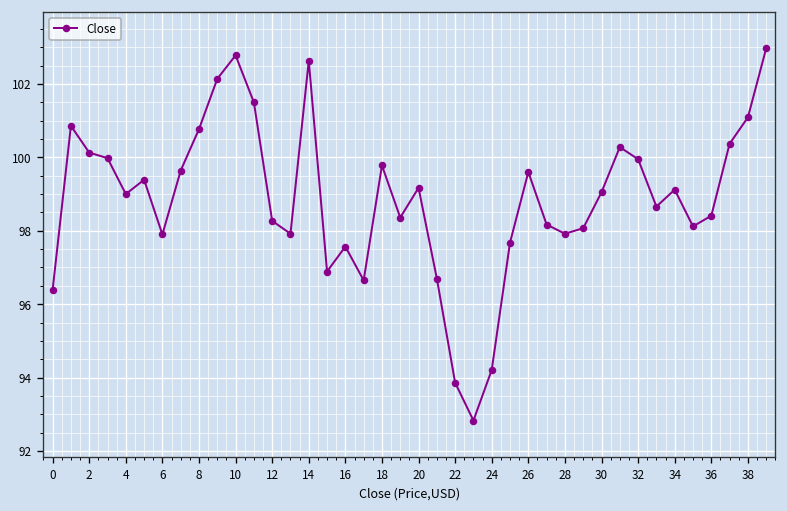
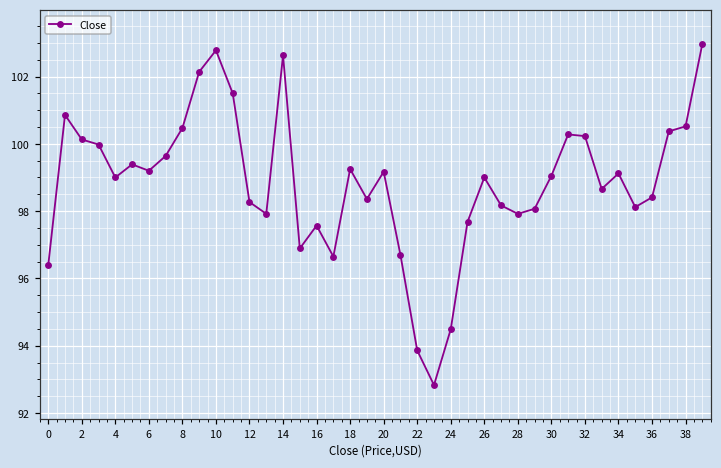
6: 97.9 -> 99.2
8: 100.8 -> 100.5
18: 99.8 -> 99.3
24: 94.2 -> 94.5
26: 99.6 -> 99.0
32: 100.0 -> 100.2
38: 101.1 -> 100.5
